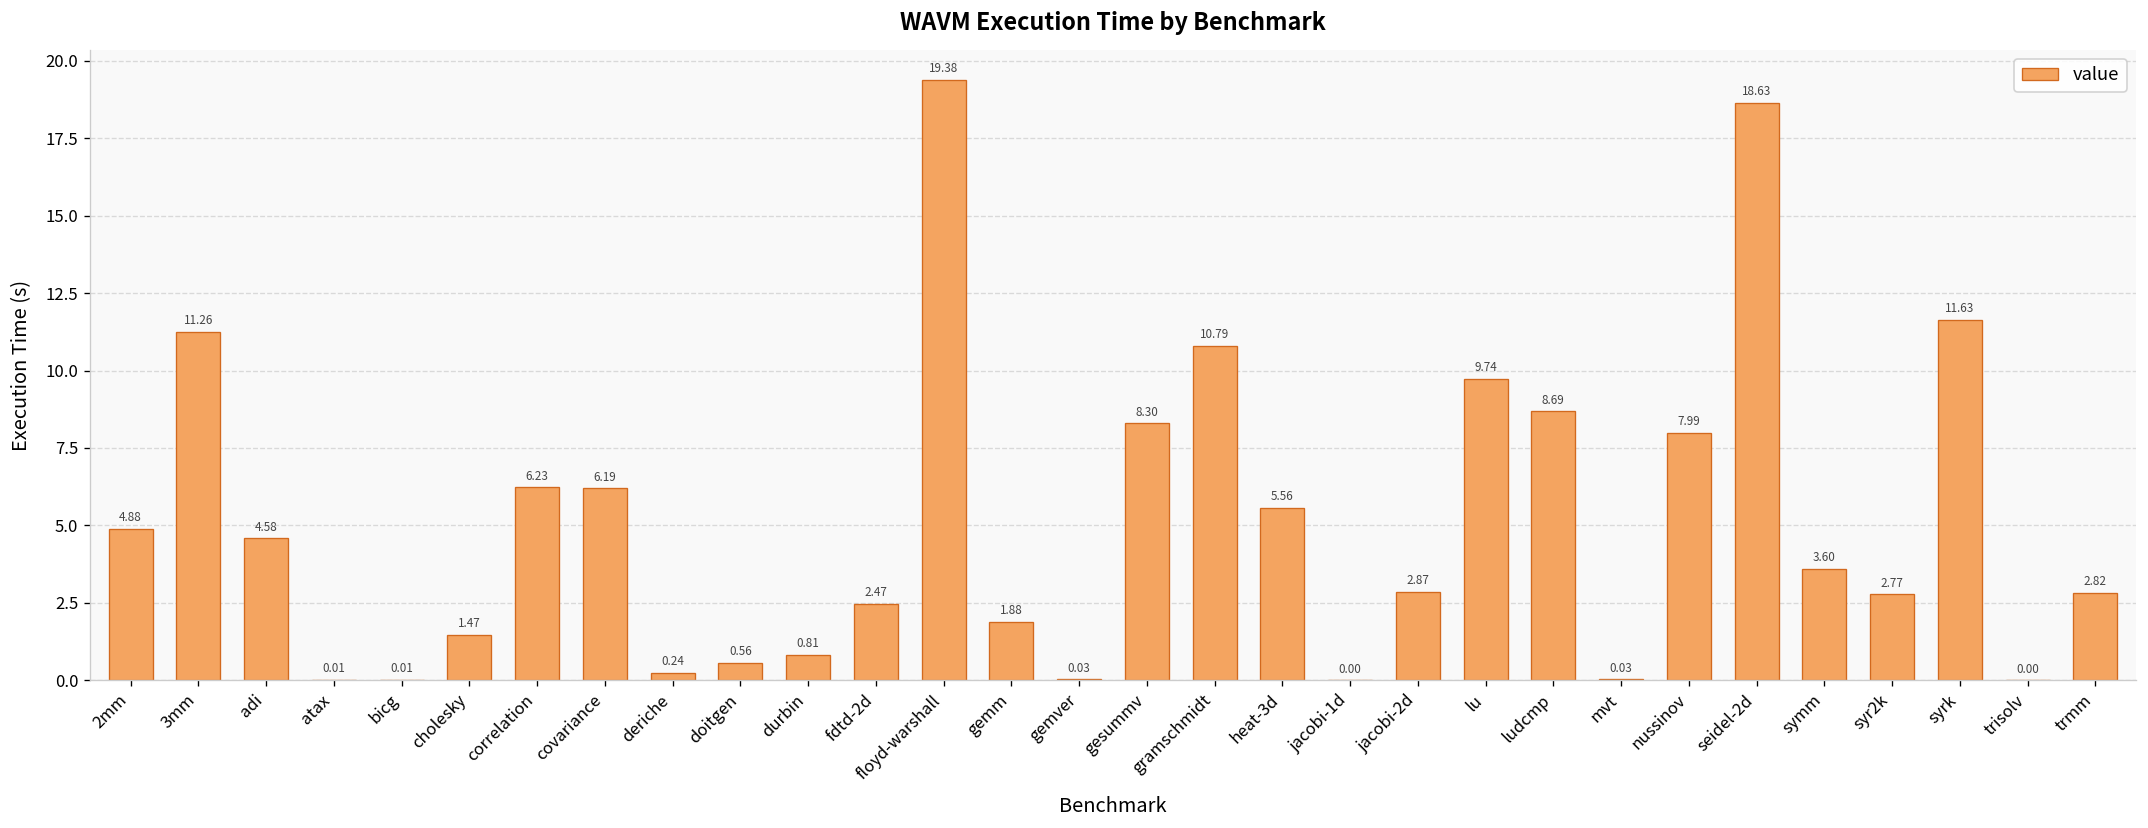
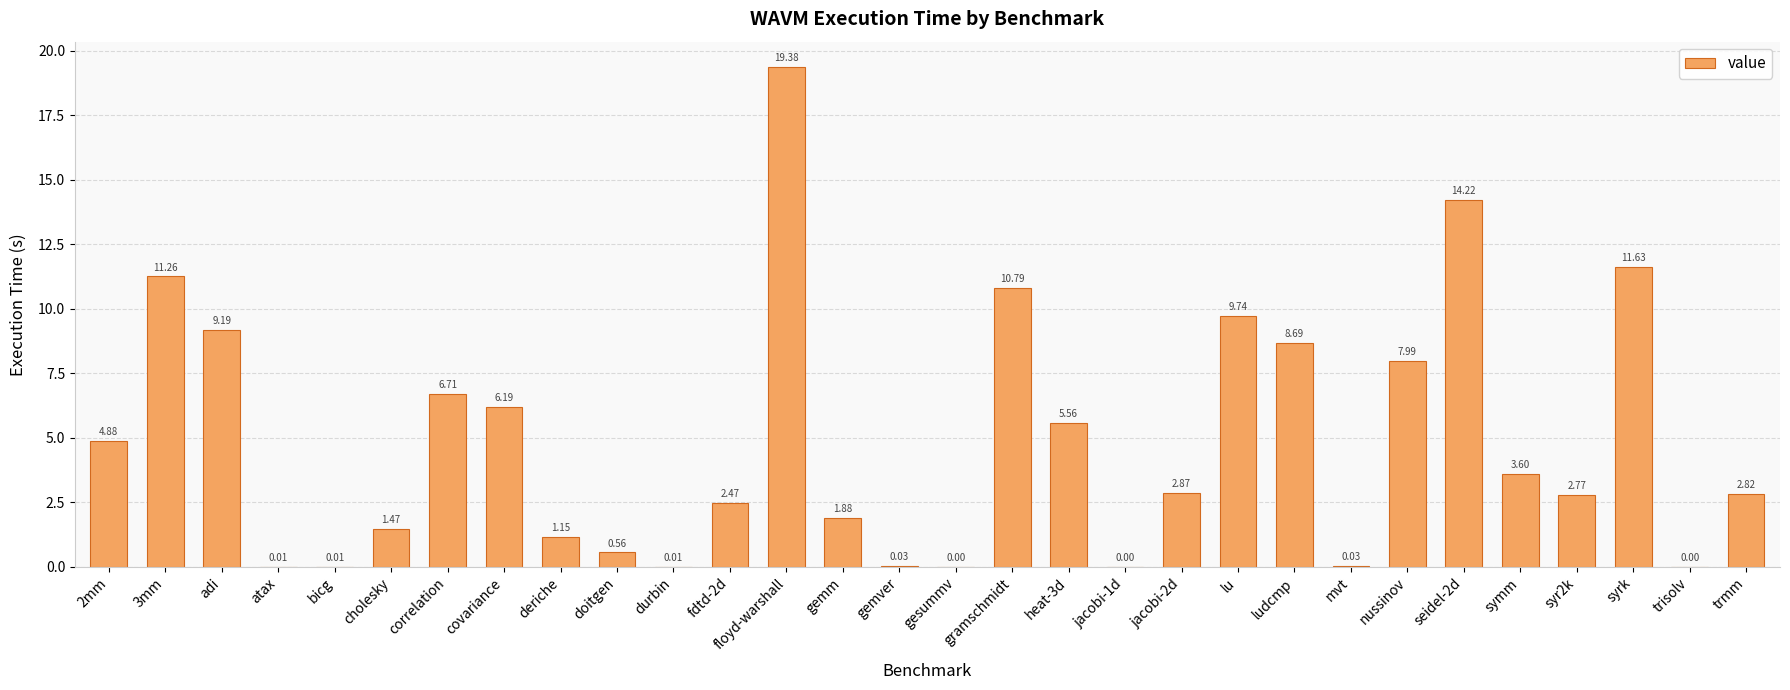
adi: 4.58 -> 9.19
correlation: 6.23 -> 6.71
deriche: 0.24 -> 1.15
durbin: 0.81 -> 0.01
gesummv: 8.30 -> 0.00
seidel-2d: 18.63 -> 14.22
